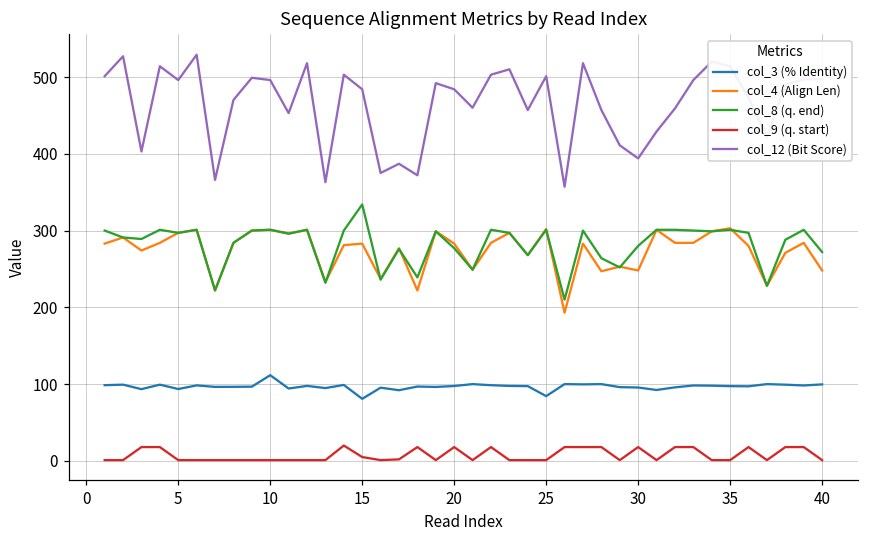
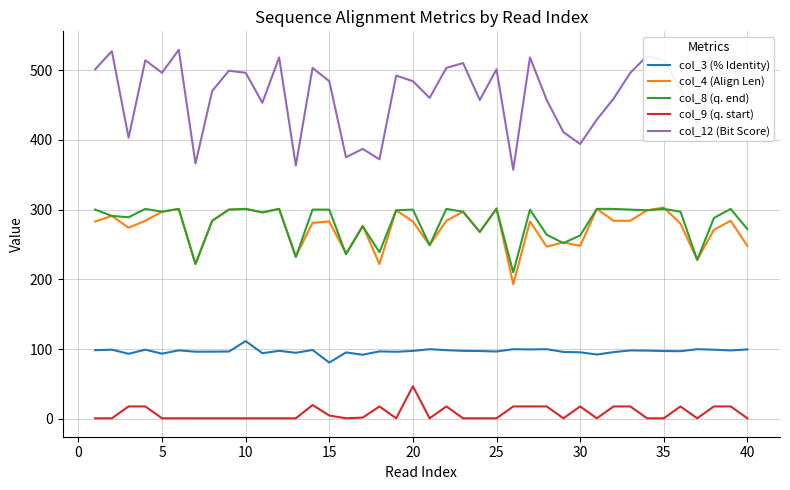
col_8 (q. end), 15: 330 -> 300
col_8 (q. end), 20: 280 -> 300
col_9 (q. start), 20: 20 -> 50
col_3 (% Identity), 25: 80 -> 100
col_8 (q. end), 30: 280 -> 260
